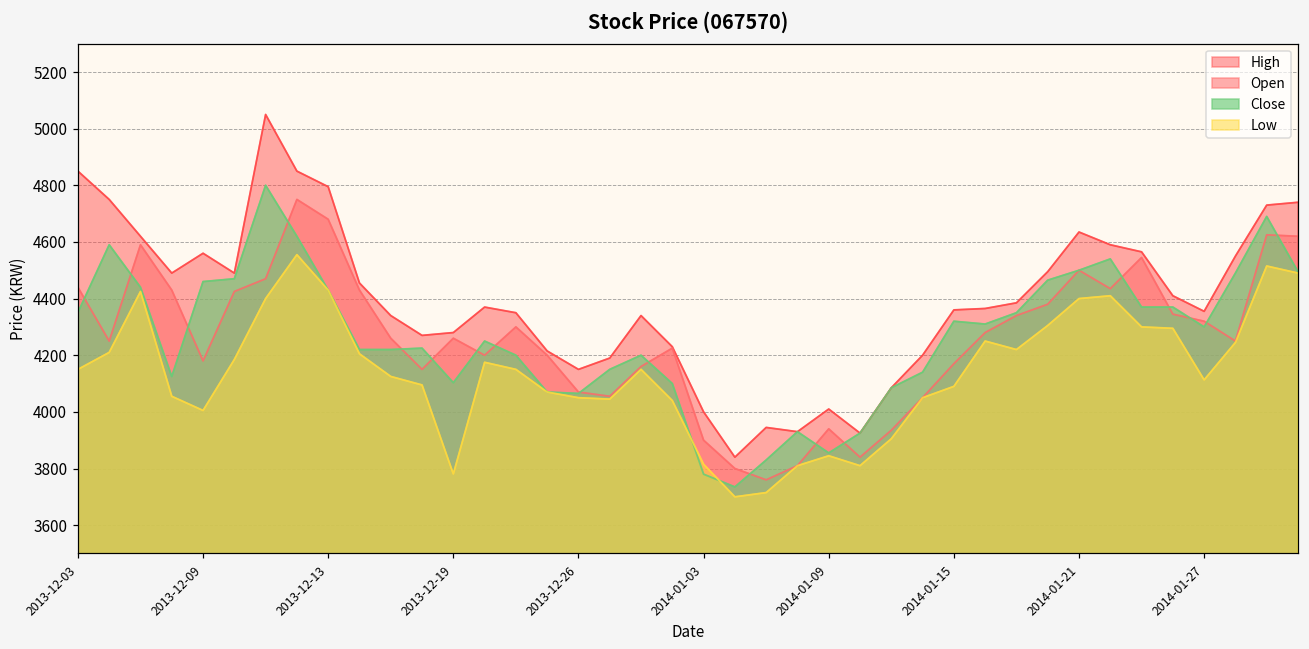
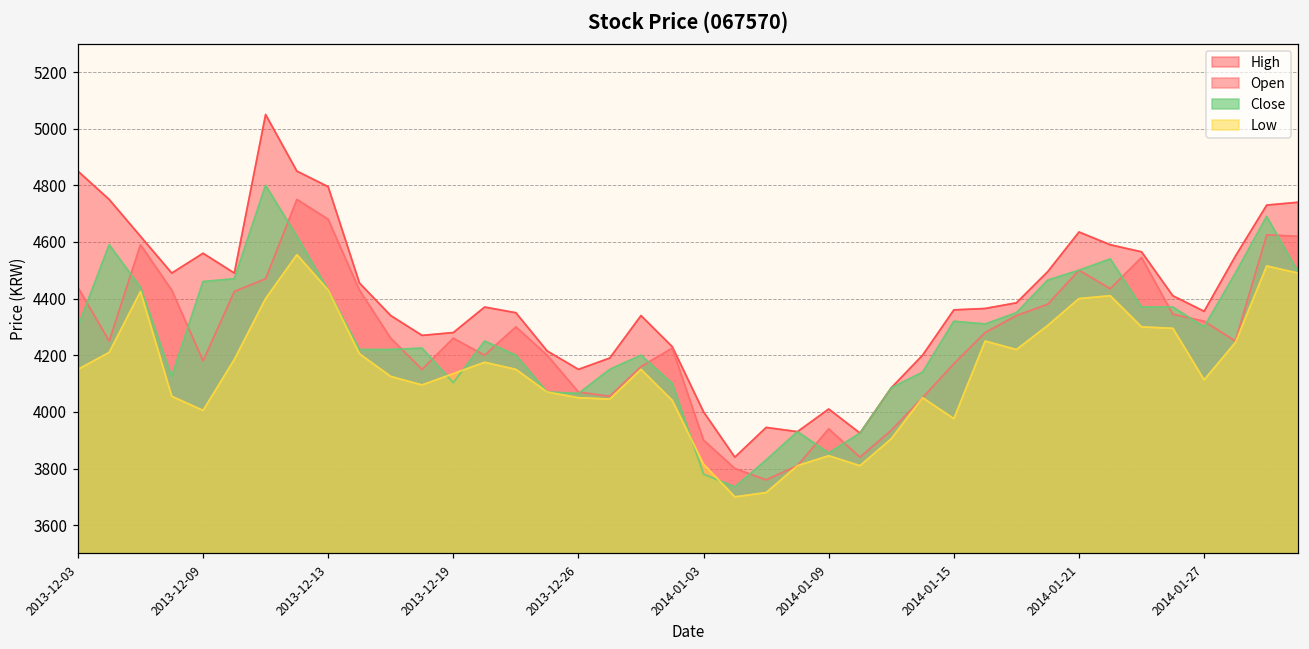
Close, 2013-12-03: 4350 -> 4300
Low, 2013-12-19: 3780 -> 4140
Low, 2014-01-15: 4090 -> 3980
